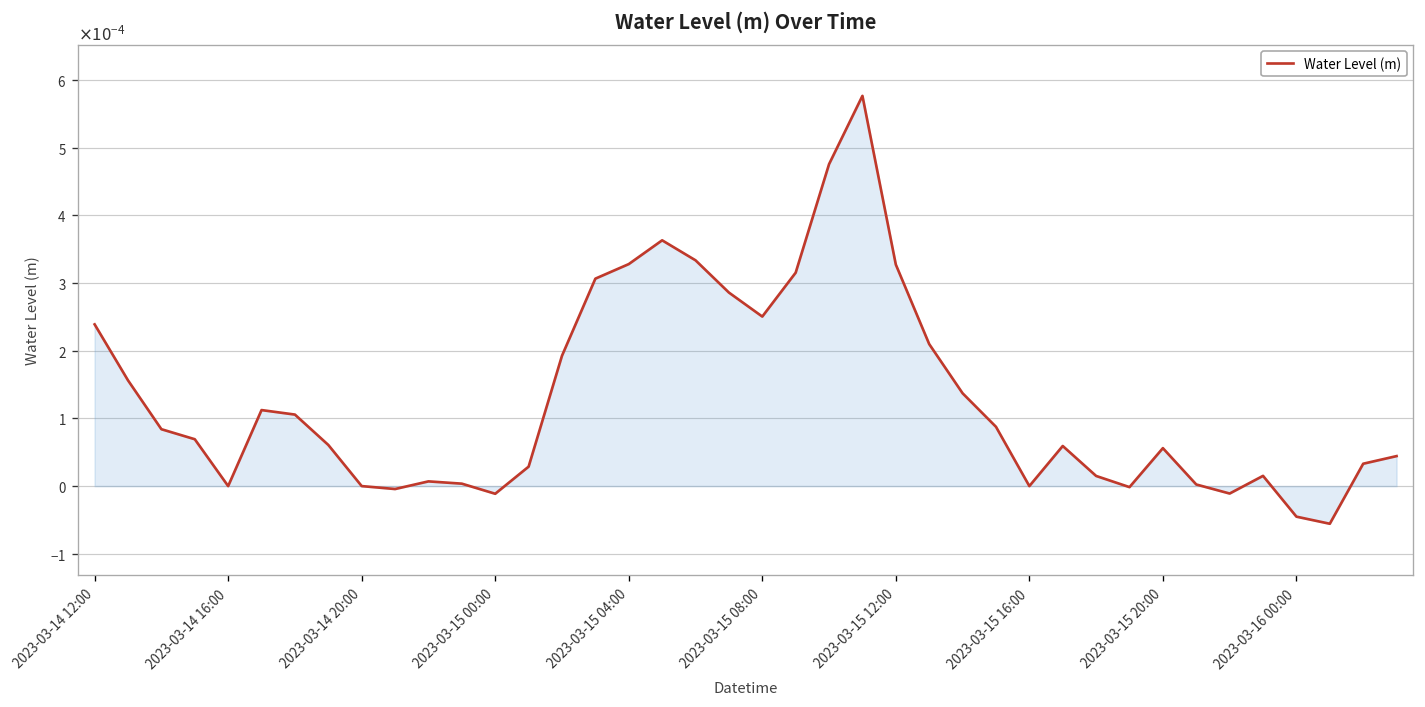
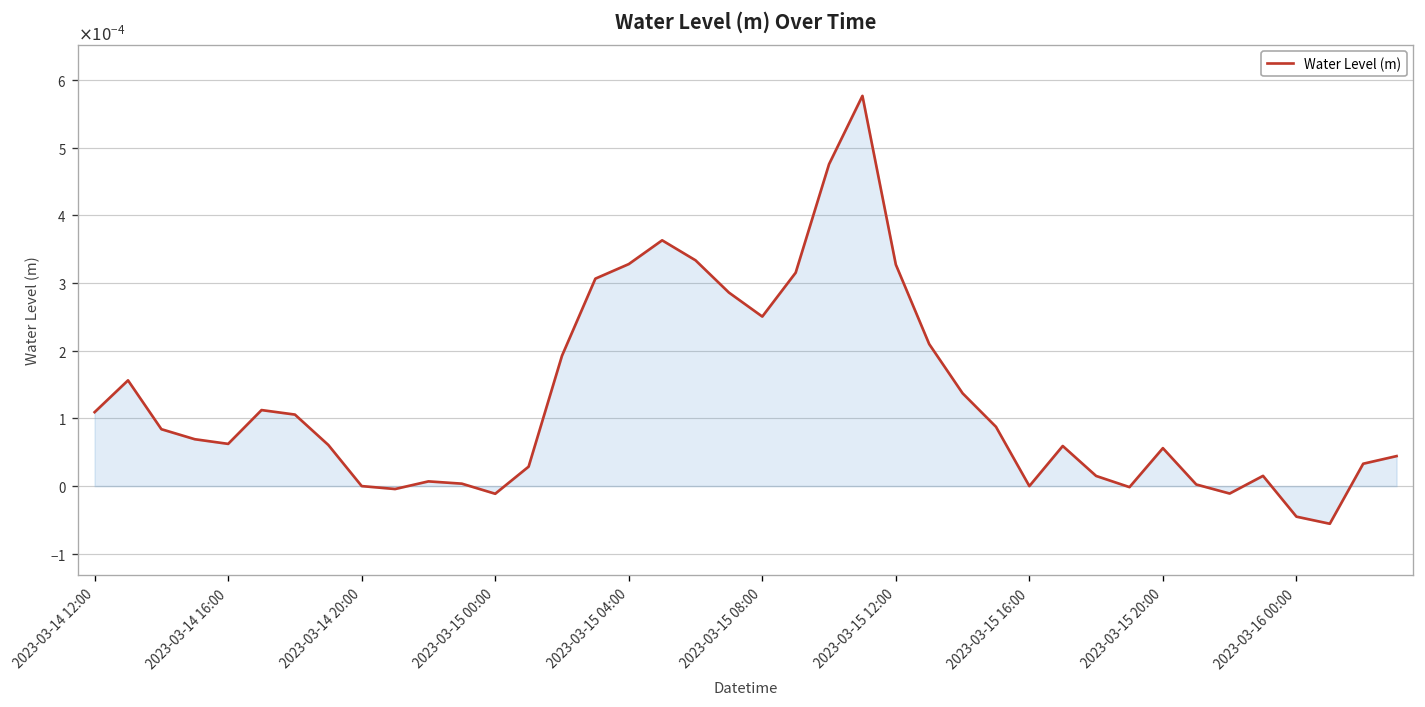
Water Level (m), 2023-03-14 12:00: 0.00024 -> 0.00011
Water Level (m), 2023-03-14 16:00: 0.0000 -> 0.0001
